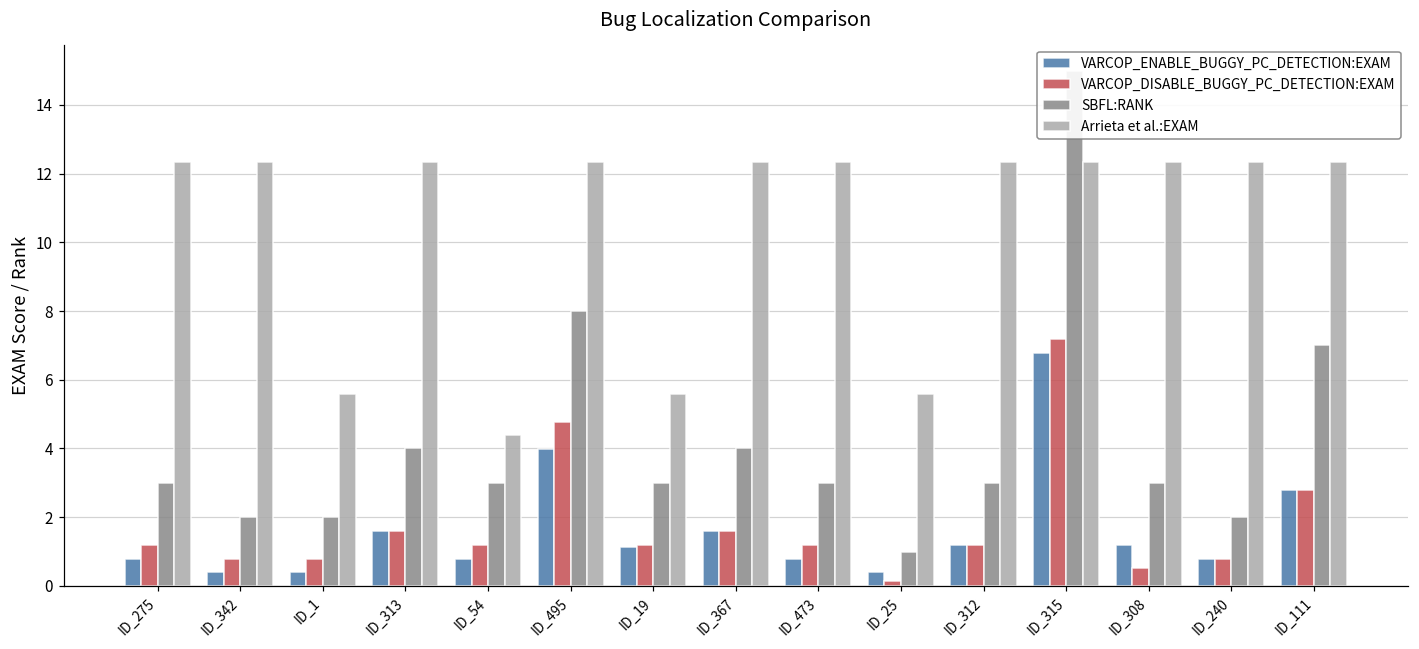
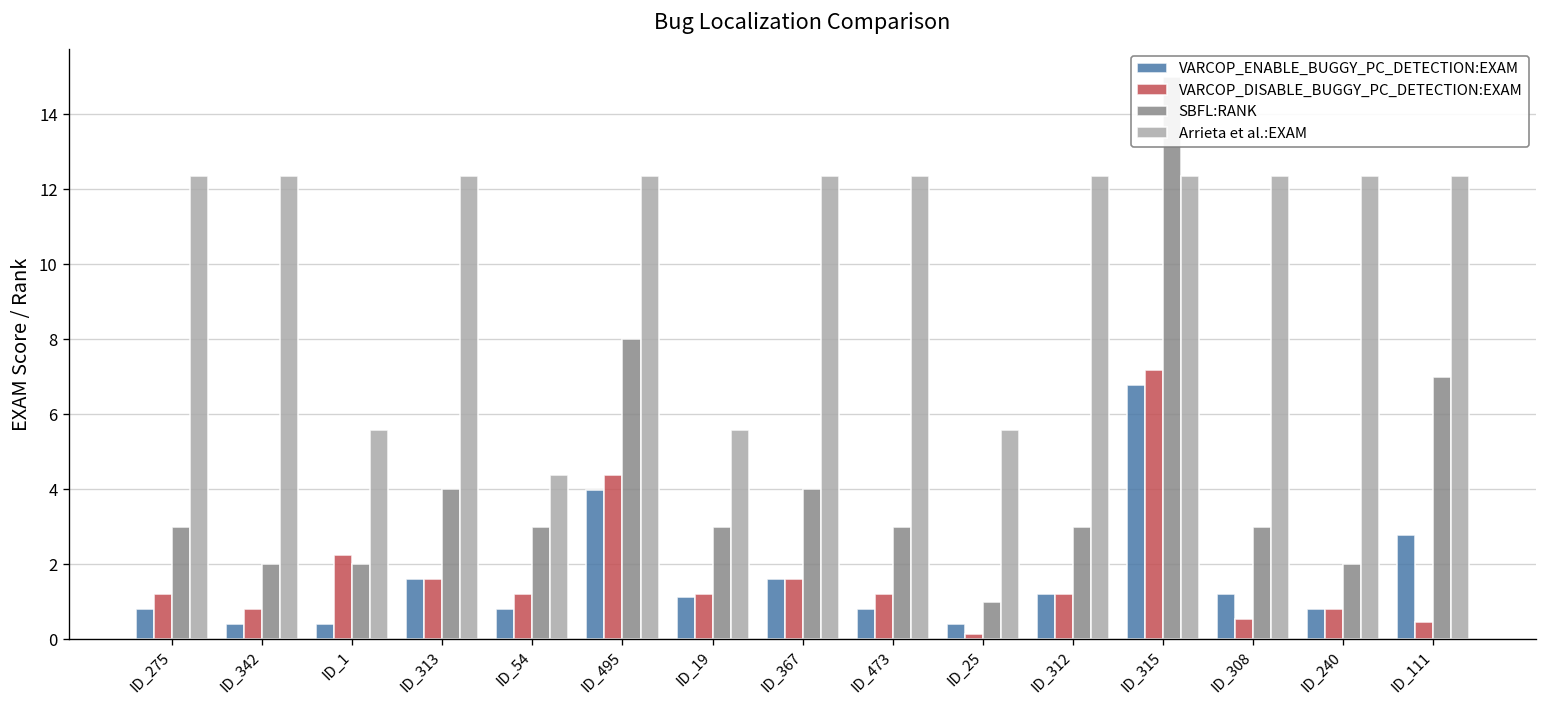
VARCOP_DISABLE_BUGGY_PC_DETECTION:EXAM, ID_1: 0.8 -> 2.2
VARCOP_DISABLE_BUGGY_PC_DETECTION:EXAM, ID_495: 4.8 -> 4.4
VARCOP_DISABLE_BUGGY_PC_DETECTION:EXAM, ID_111: 2.8 -> 0.5
